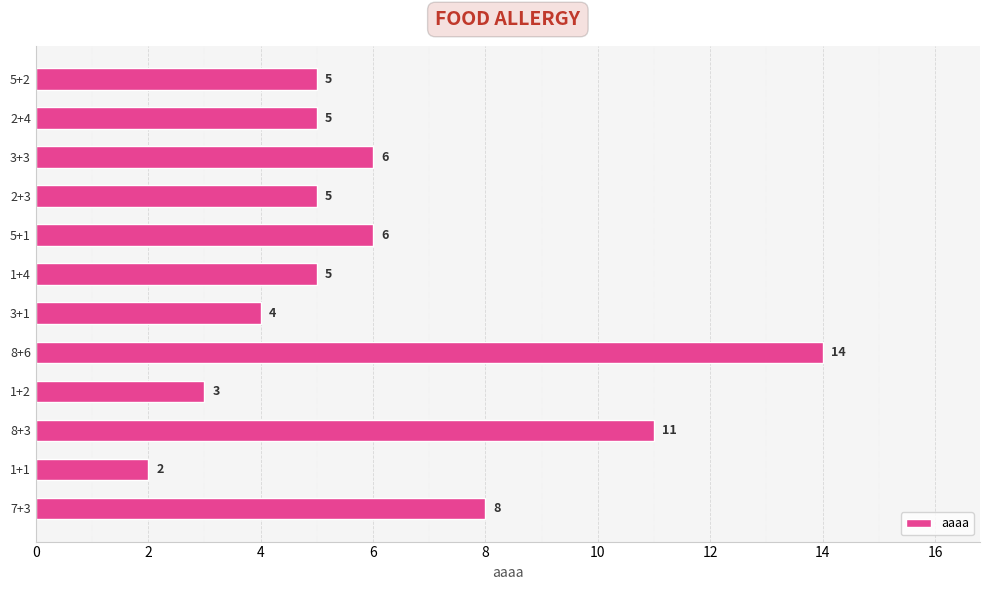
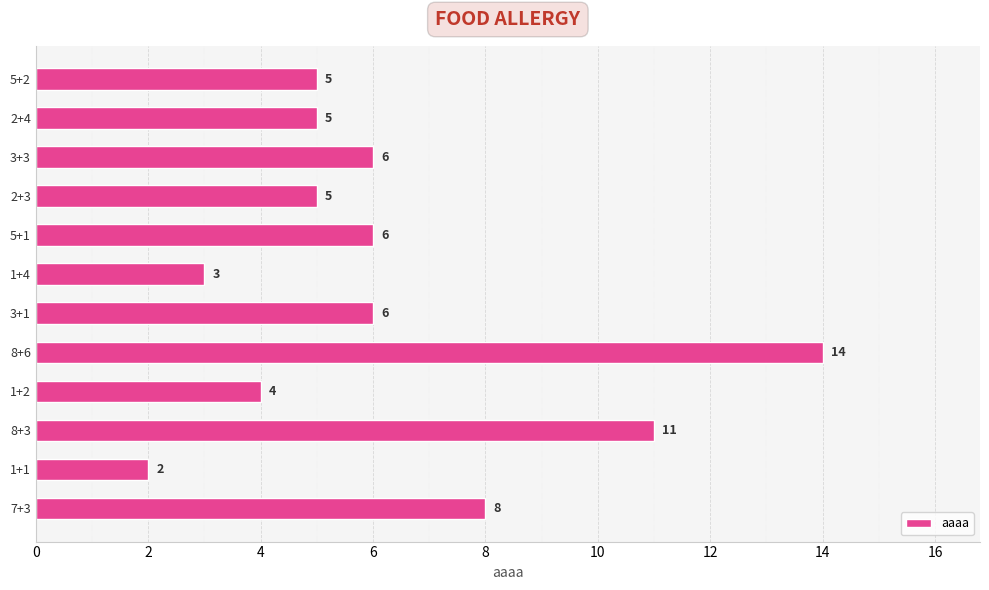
1+4: 5 -> 3
3+1: 4 -> 6
1+2: 3 -> 4
